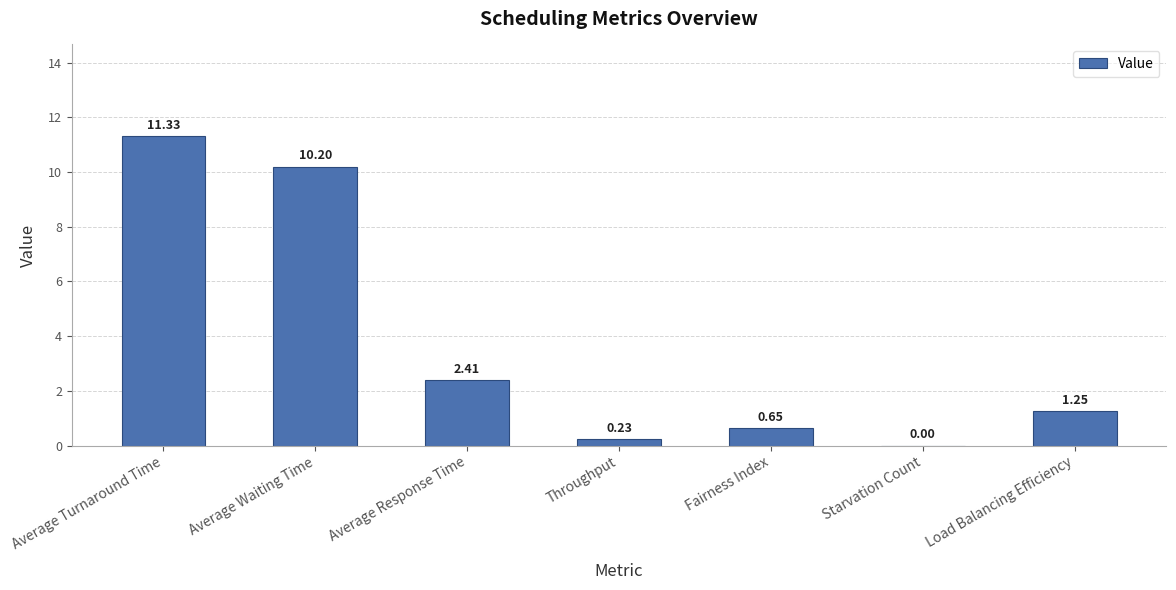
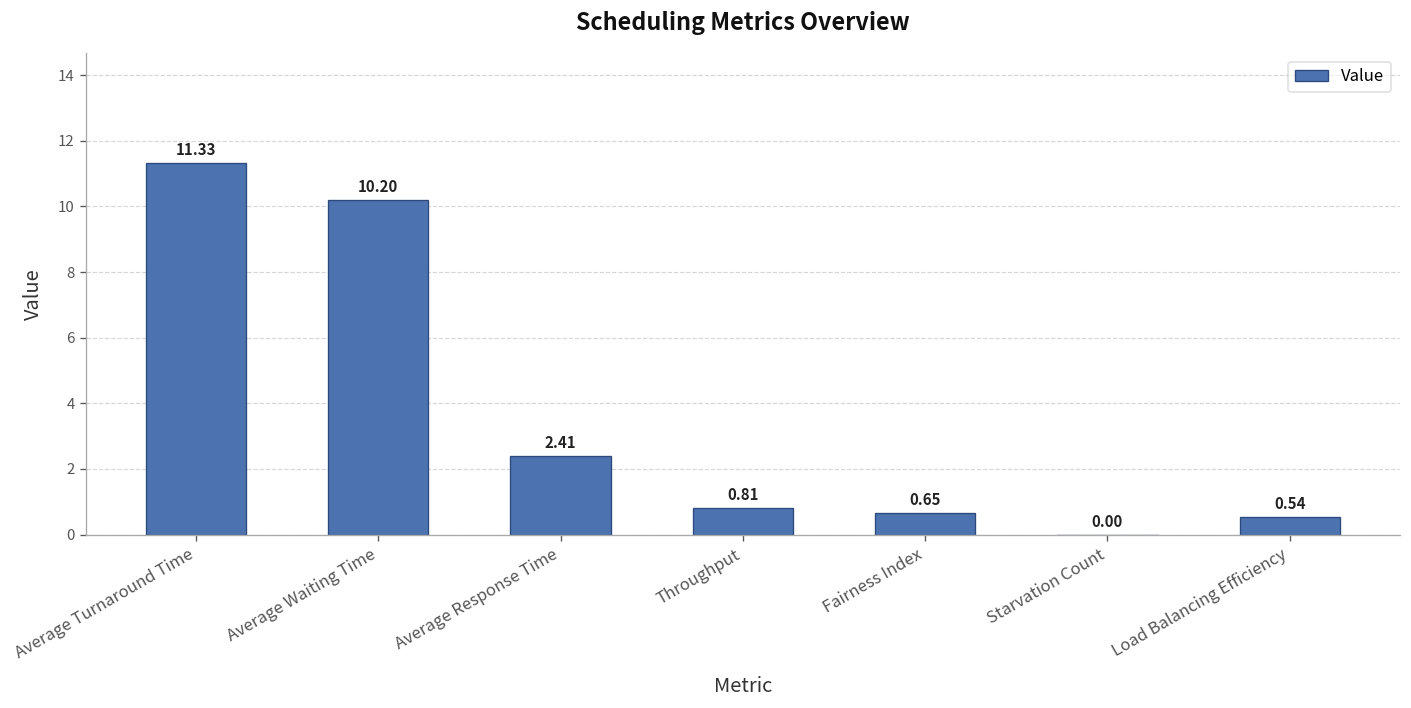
Throughput: 0.23 -> 0.81
Load Balancing Efficiency: 1.25 -> 0.54
